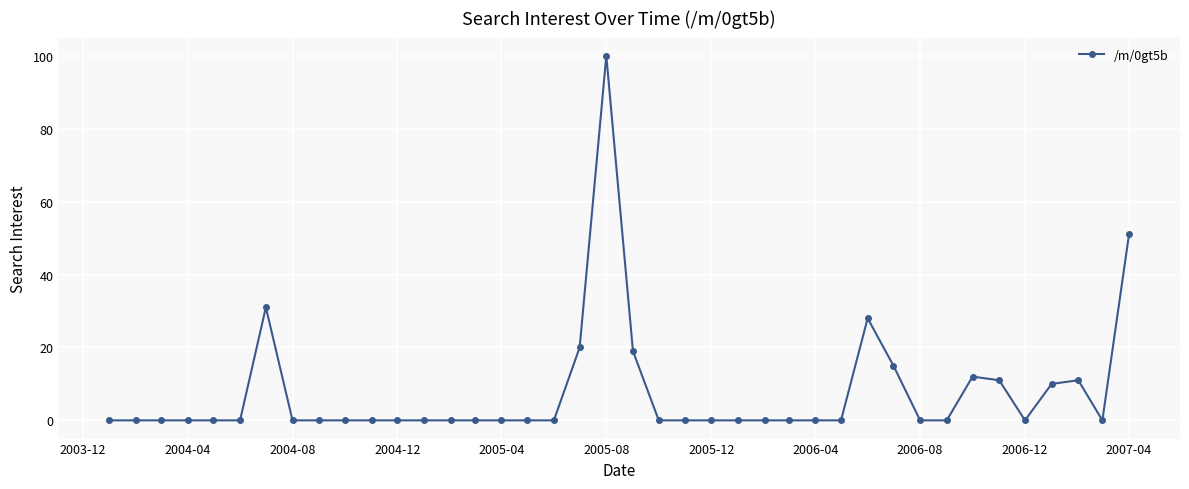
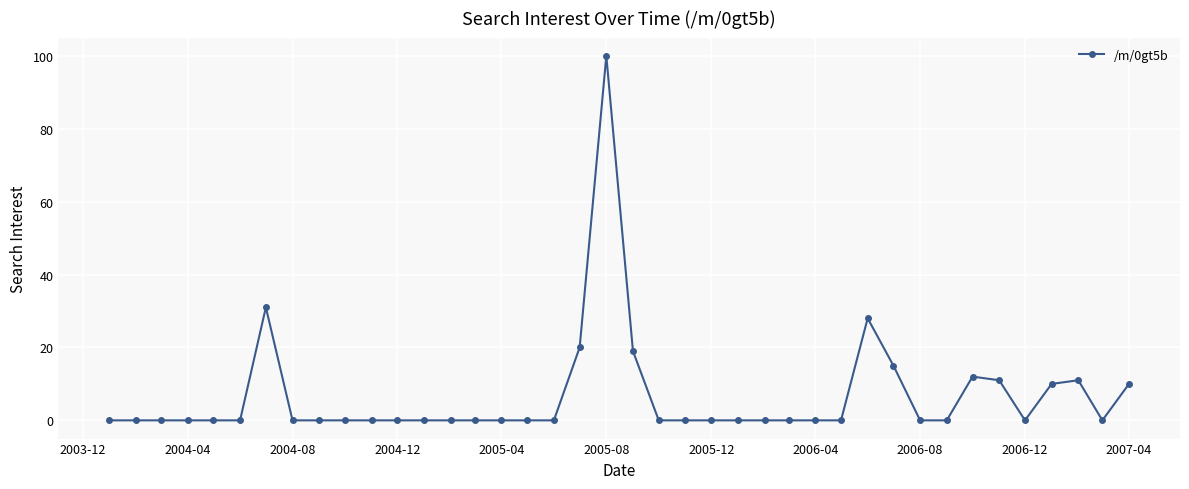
2007-04: 51 -> 10
